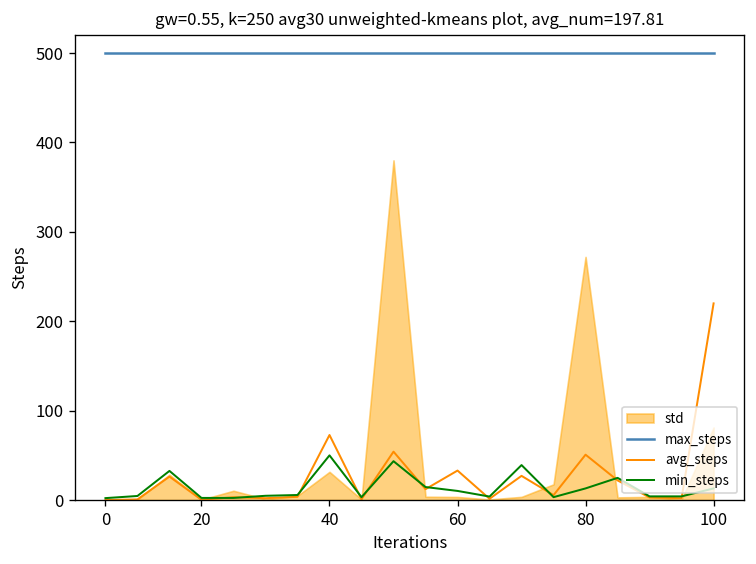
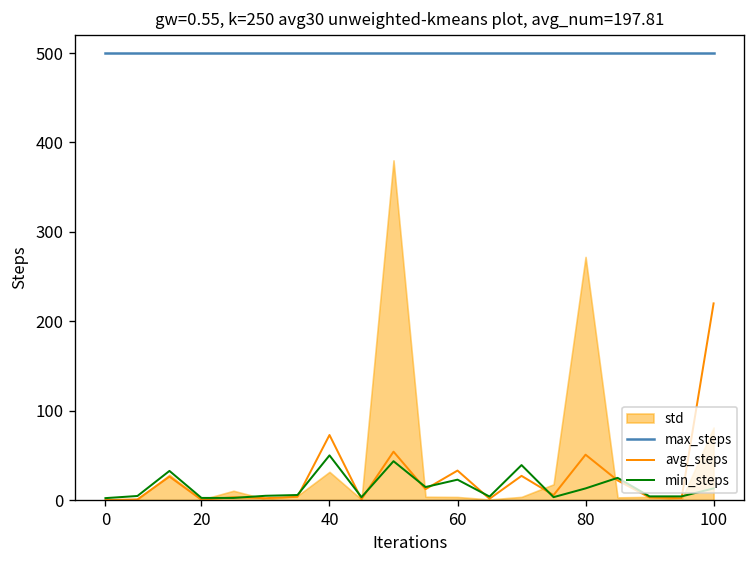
min_steps, 60: 10 -> 20
